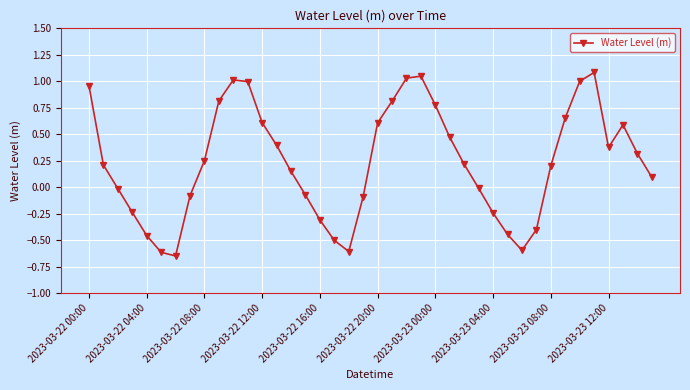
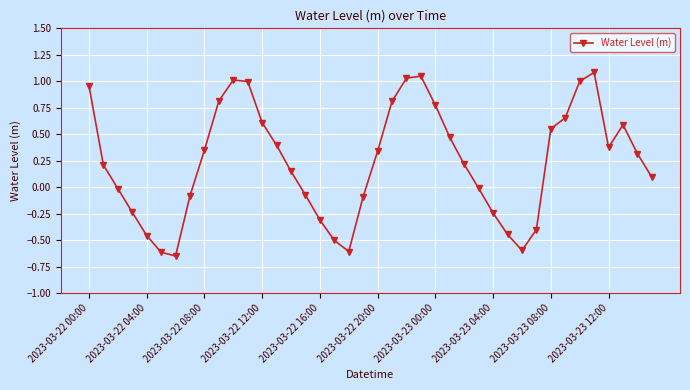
2023-03-22 08:00: 0.25 -> 0.35
2023-03-22 20:00: 0.61 -> 0.34
2023-03-23 08:00: 0.20 -> 0.55
